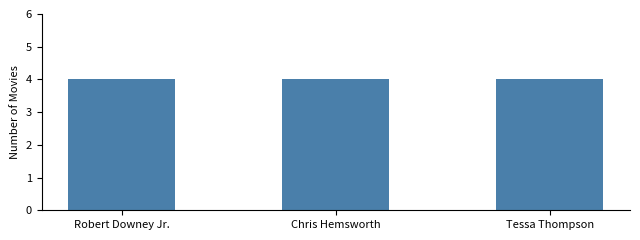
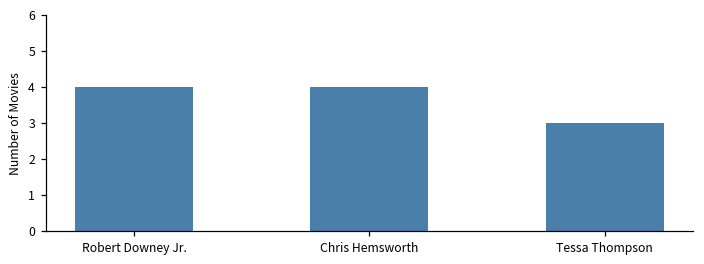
Tessa Thompson: 4 -> 3
